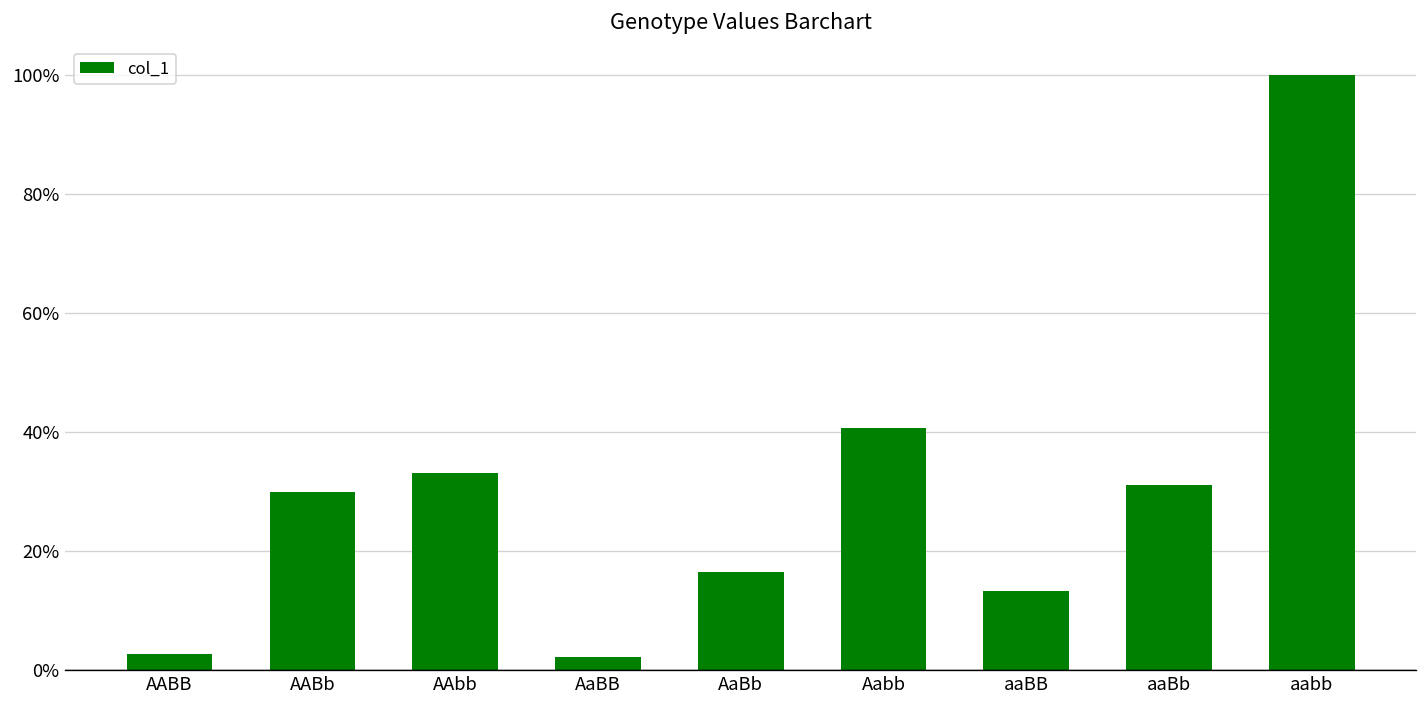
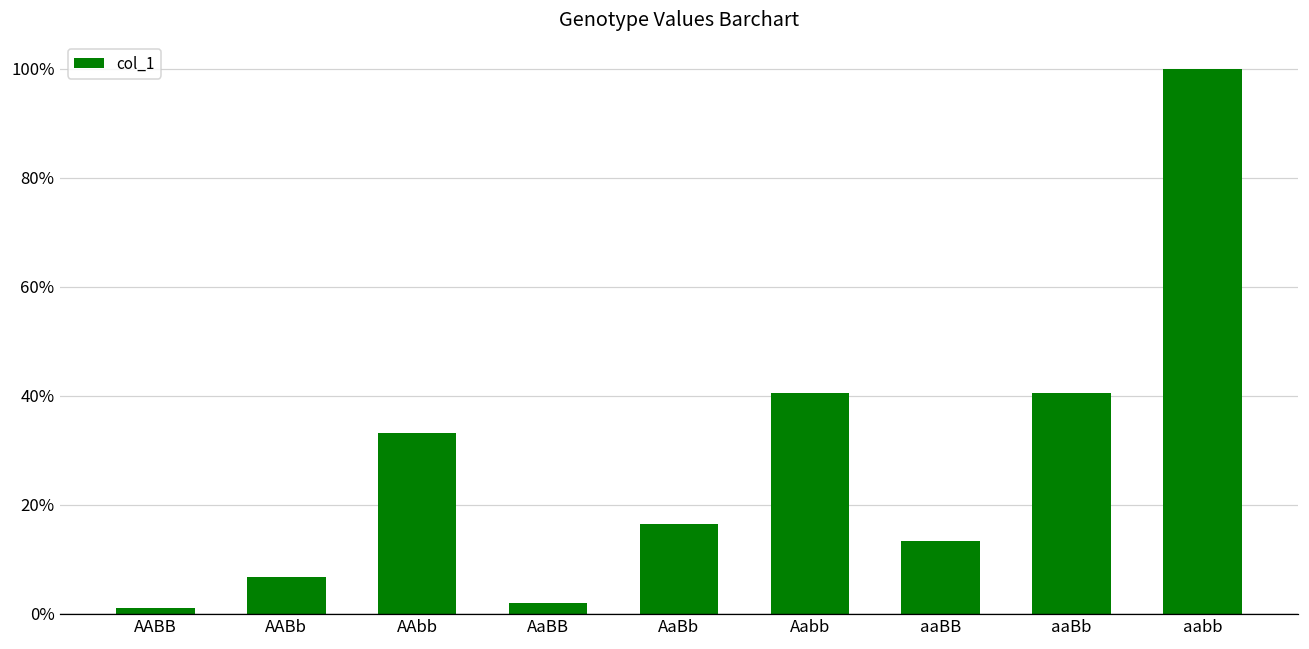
AABB: 3% -> 1%
AABb: 30% -> 7%
aaBb: 31% -> 41%
